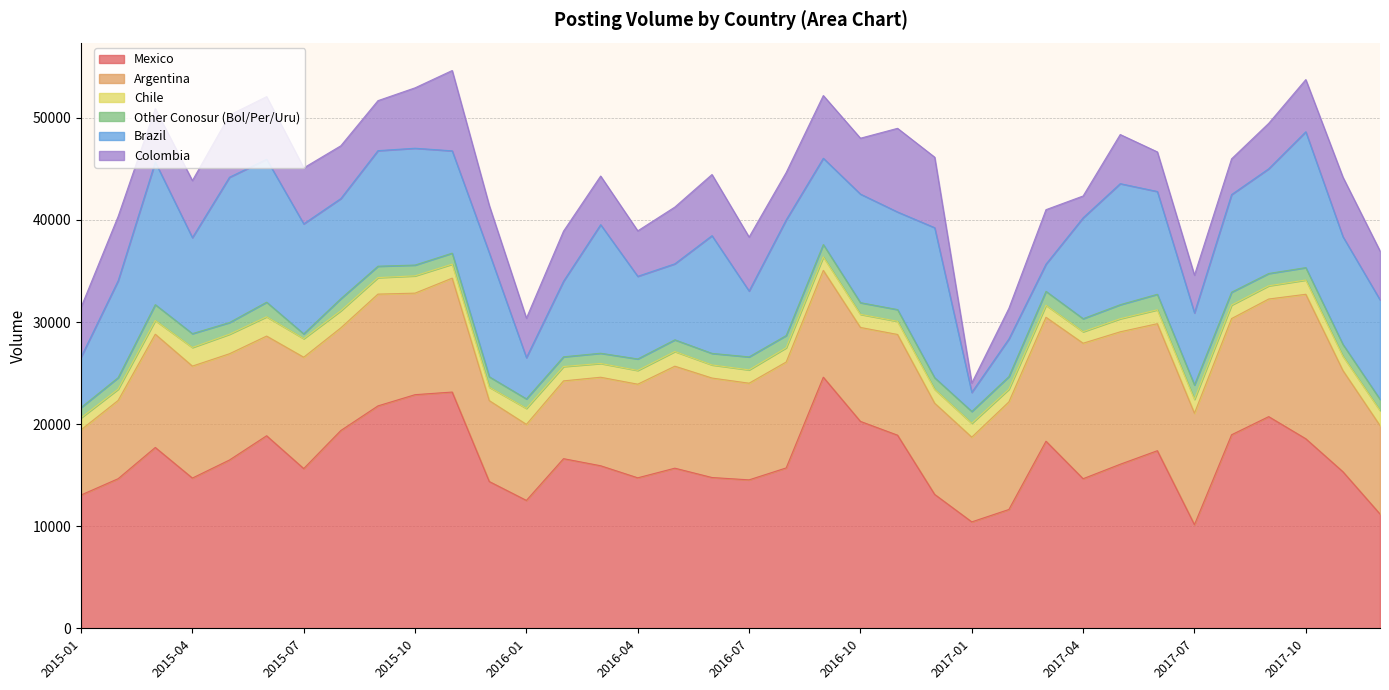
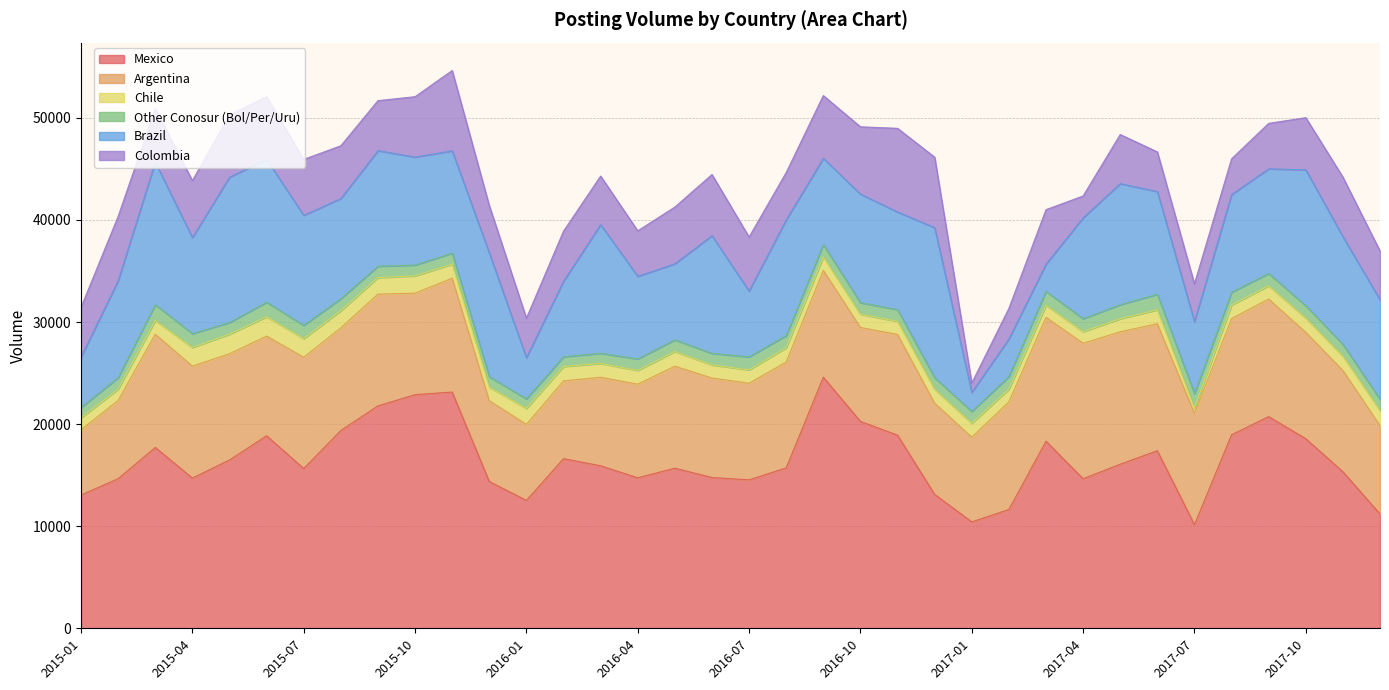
Other Conosur (Bol/Per/Uru), 2015-07: 500 -> 1300
Brazil, 2015-10: 11400 -> 10600
Colombia, 2016-10: 5500 -> 6600
Chile, 2017-07: 1400 -> 500
Argentina, 2017-10: 14200 -> 10400
